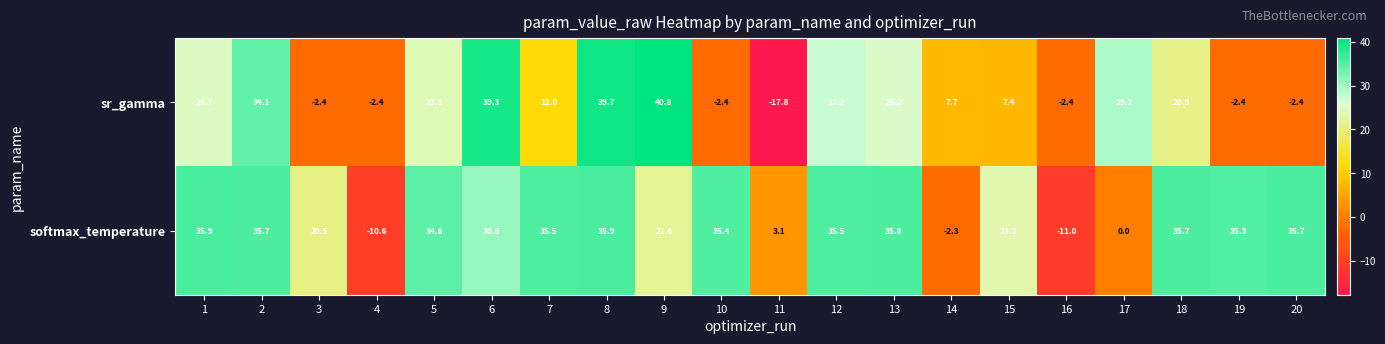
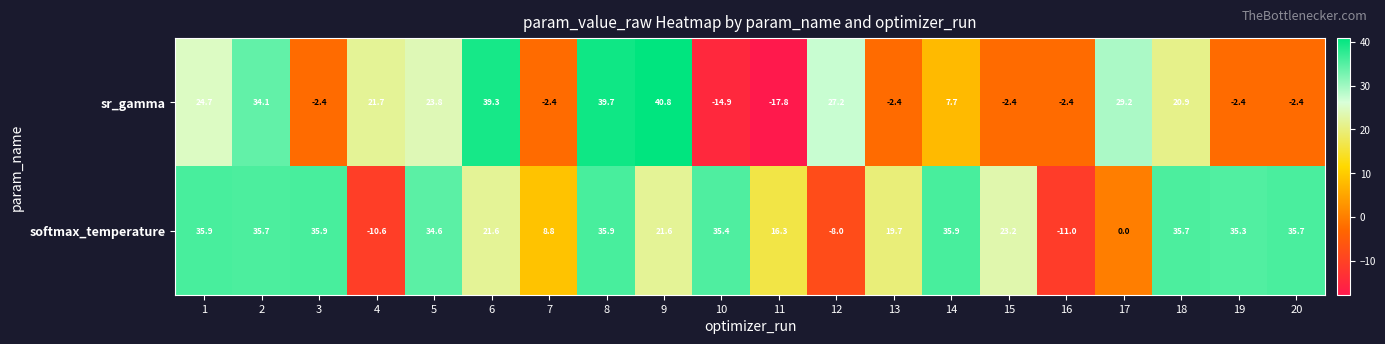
sr_gamma, 4: -2.4 -> 21.7
sr_gamma, 7: 12.0 -> -2.4
sr_gamma, 10: -2.4 -> -14.9
sr_gamma, 13: 25.2 -> -2.4
sr_gamma, 15: 7.4 -> -2.4
softmax_temperature, 3: 20.5 -> 35.9
softmax_temperature, 6: 30.6 -> 21.6
softmax_temperature, 7: 35.5 -> 8.8
softmax_temperature, 11: 3.1 -> 16.3
softmax_temperature, 12: 35.5 -> -8.0
softmax_temperature, 13: 35.8 -> 19.7
softmax_temperature, 14: -2.3 -> 35.9
